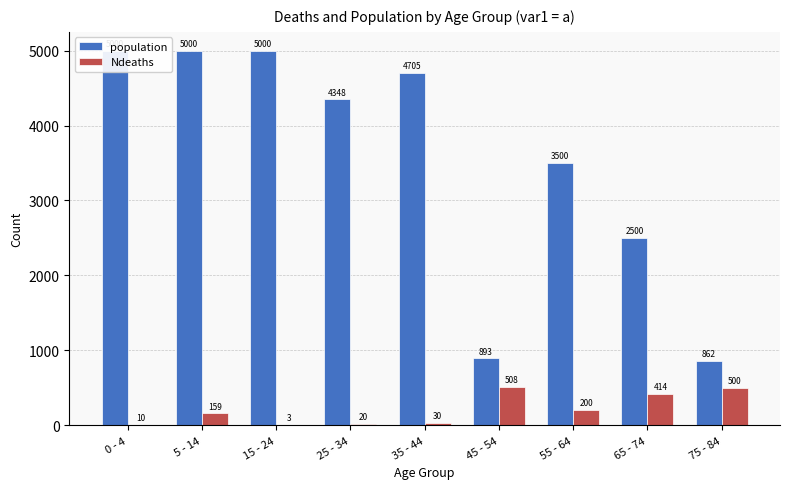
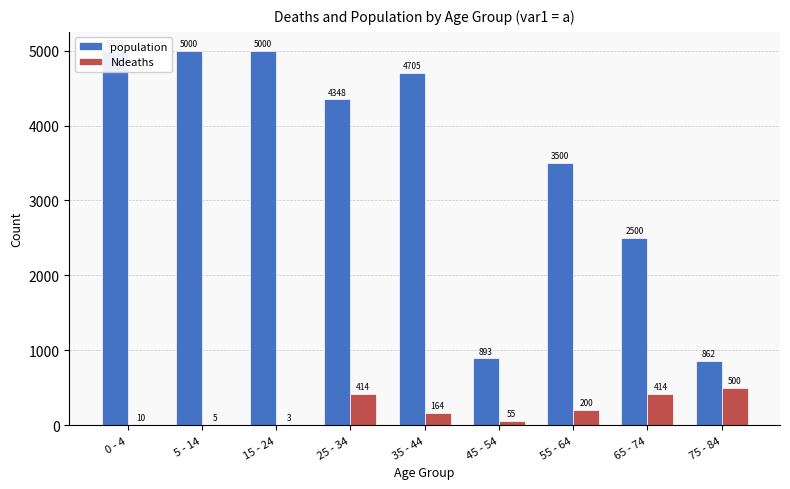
Ndeaths, 5 - 14: 159 -> 5
Ndeaths, 25 - 34: 20 -> 414
Ndeaths, 35 - 44: 30 -> 164
Ndeaths, 45 - 54: 508 -> 55
